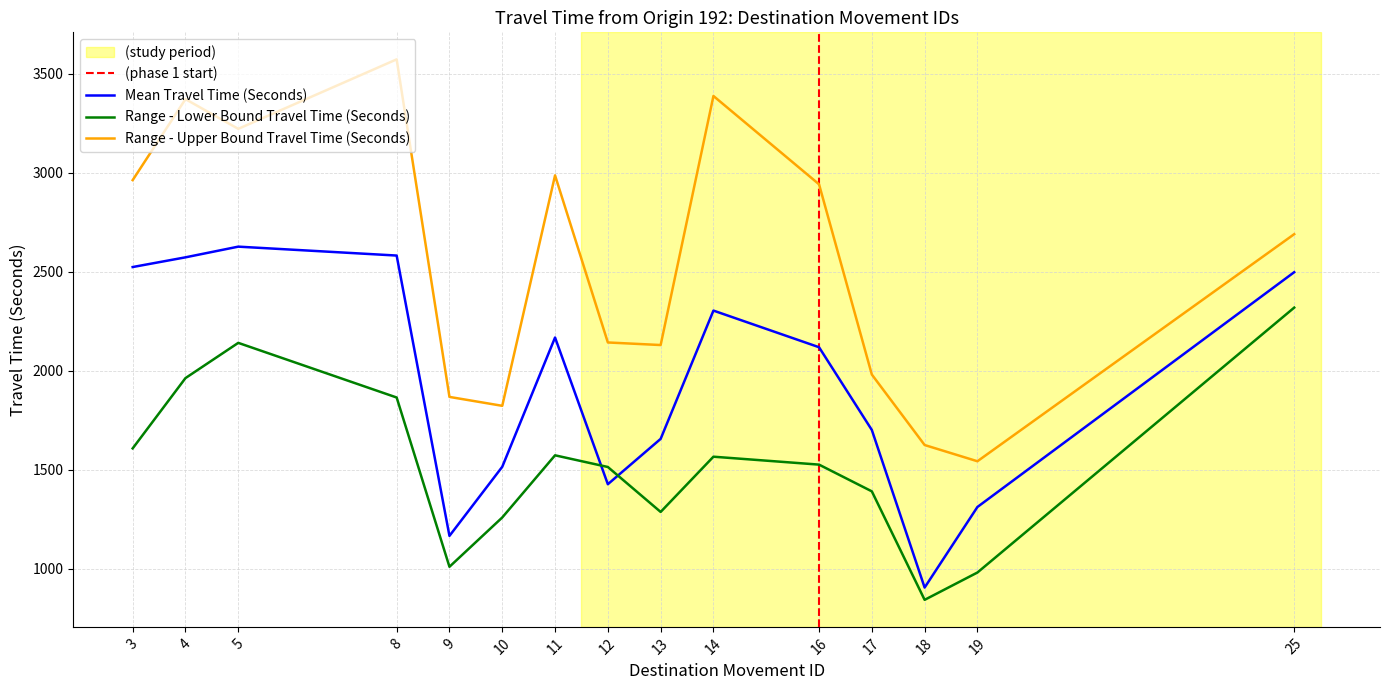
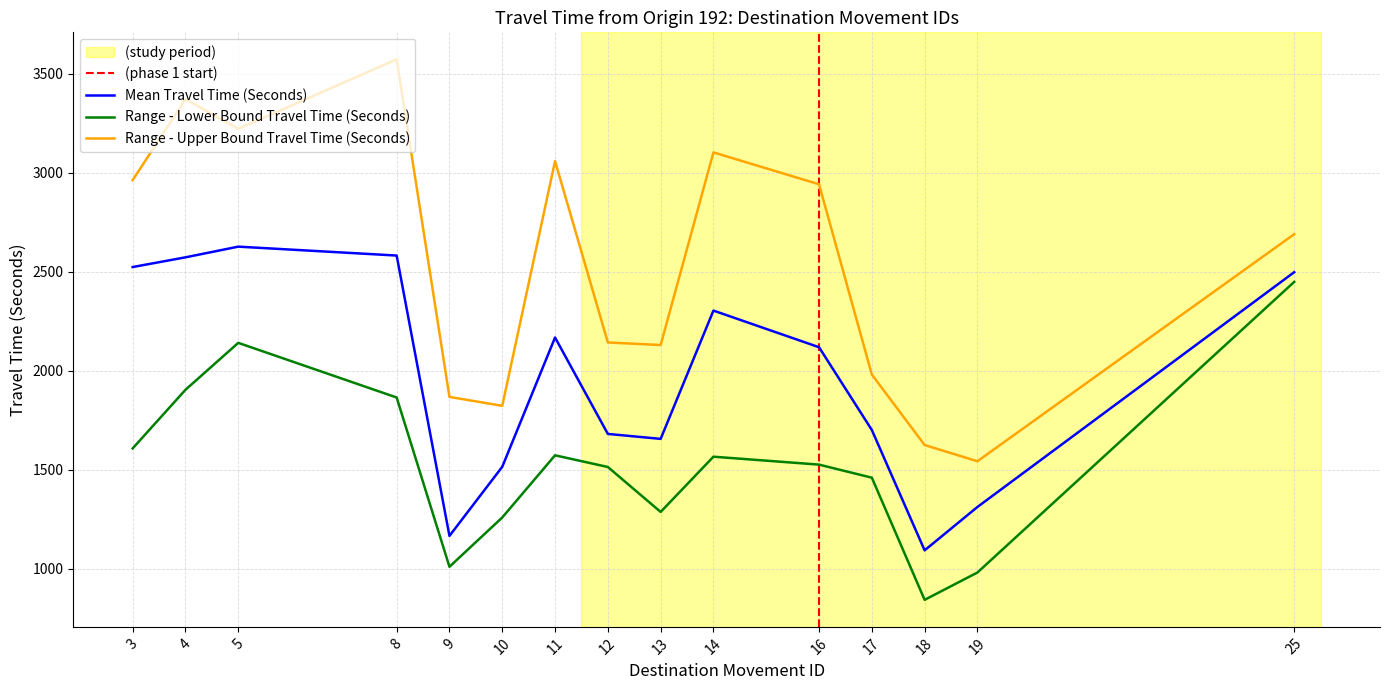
Range - Lower Bound Travel Time (Seconds), 4: 1960 -> 1900
Range - Upper Bound Travel Time (Seconds), 11: 2990 -> 3060
Mean Travel Time (Seconds), 12: 1430 -> 1680
Range - Upper Bound Travel Time (Seconds), 14: 3390 -> 3100
Range - Lower Bound Travel Time (Seconds), 17: 1390 -> 1460
Mean Travel Time (Seconds), 18: 910 -> 1090
Range - Lower Bound Travel Time (Seconds), 25: 2320 -> 2450
